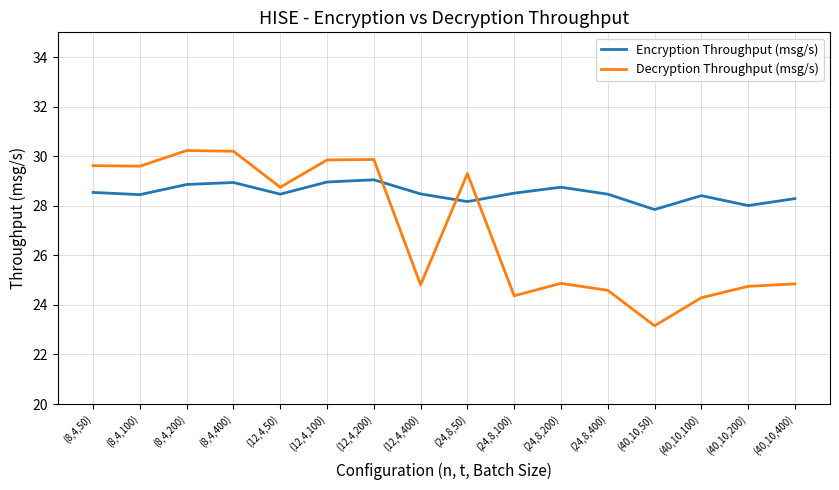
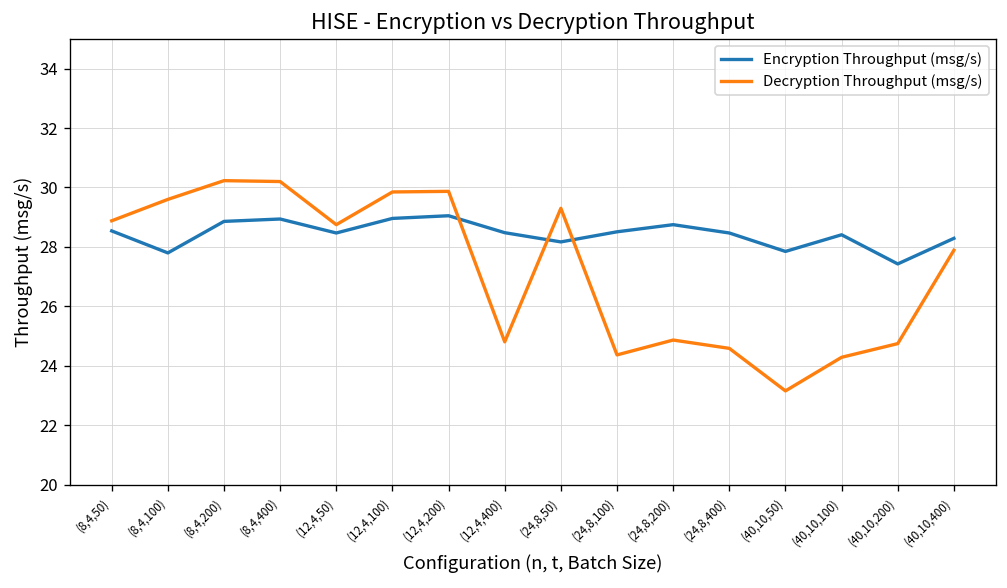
Decryption Throughput (msg/s), (8,4,50): 29.6 -> 28.9
Encryption Throughput (msg/s), (8,4,100): 28.5 -> 27.8
Encryption Throughput (msg/s), (40,10,200): 28.0 -> 27.4
Decryption Throughput (msg/s), (40,10,400): 24.9 -> 27.9
